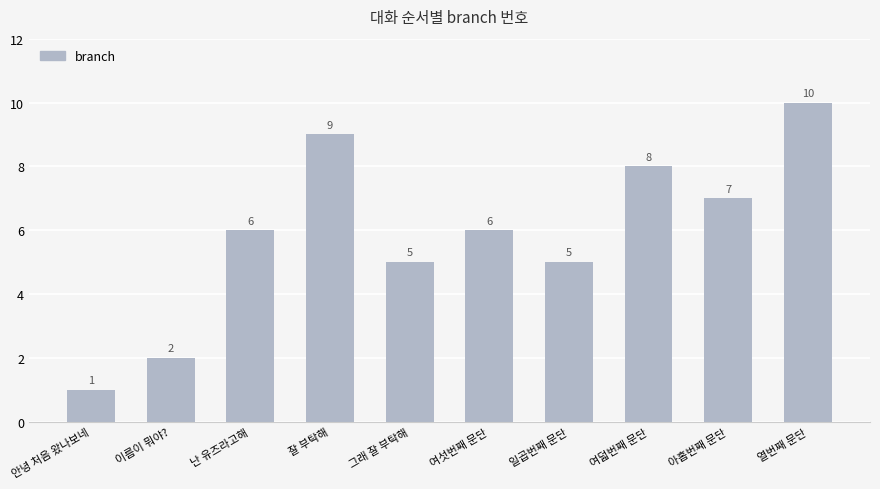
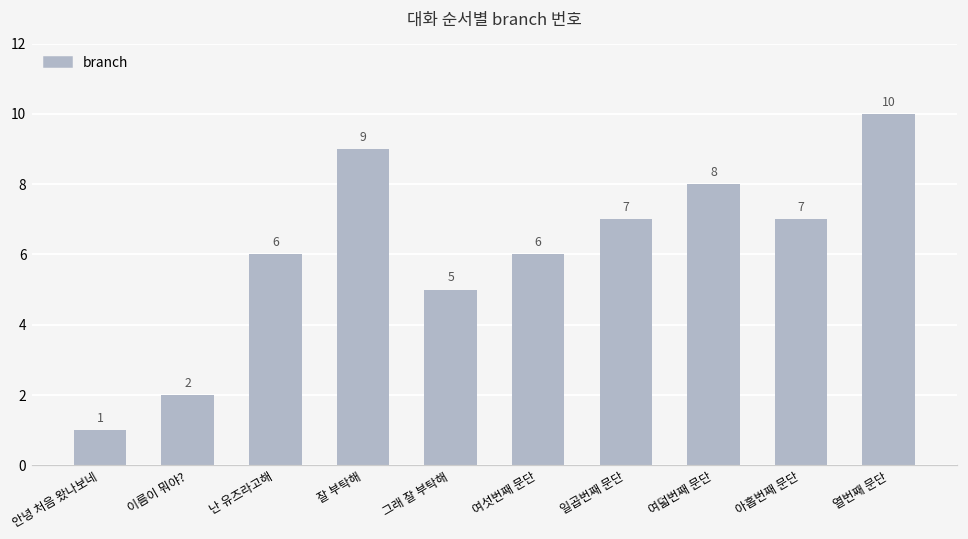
일곱번째 문단: 5 -> 7
